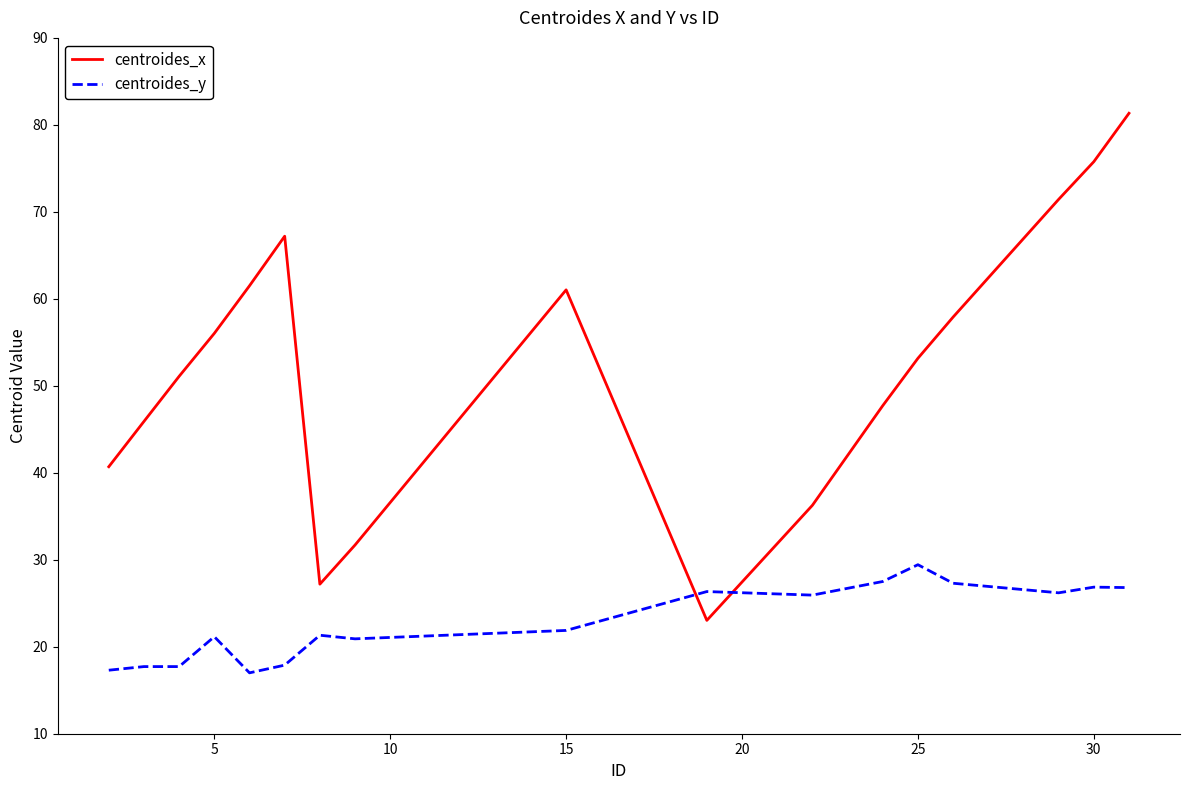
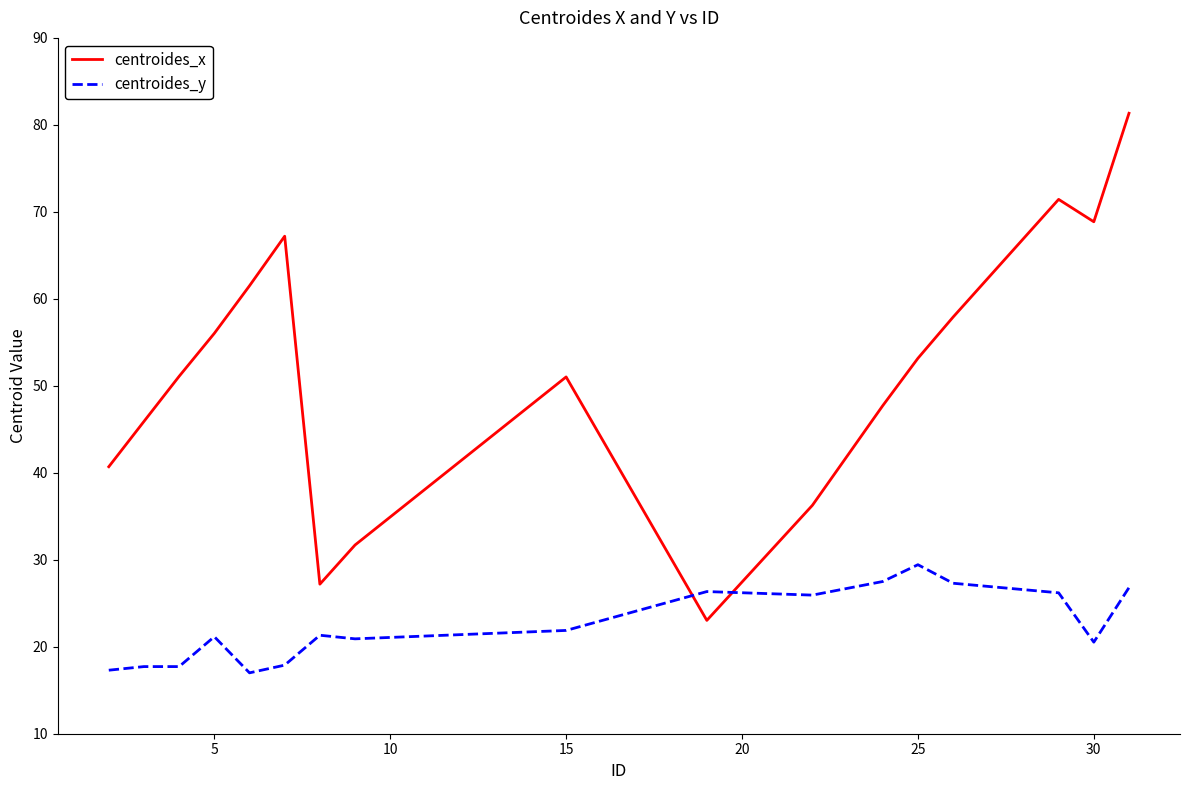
centroides_x, 15: 61 -> 51
centroides_x, 30: 76 -> 69
centroides_y, 30: 27 -> 21
